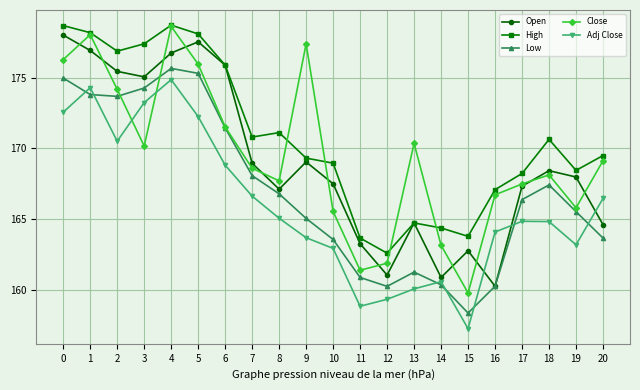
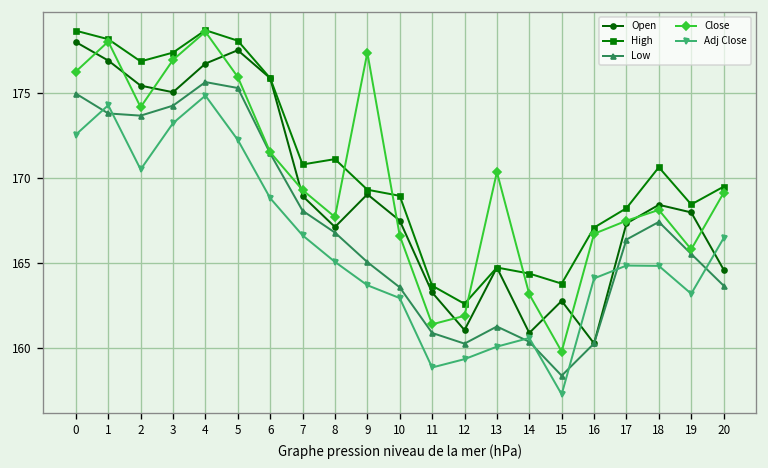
Close, 3: 170.2 -> 177.0
Close, 7: 168.6 -> 169.3
Close, 10: 165.5 -> 166.6
